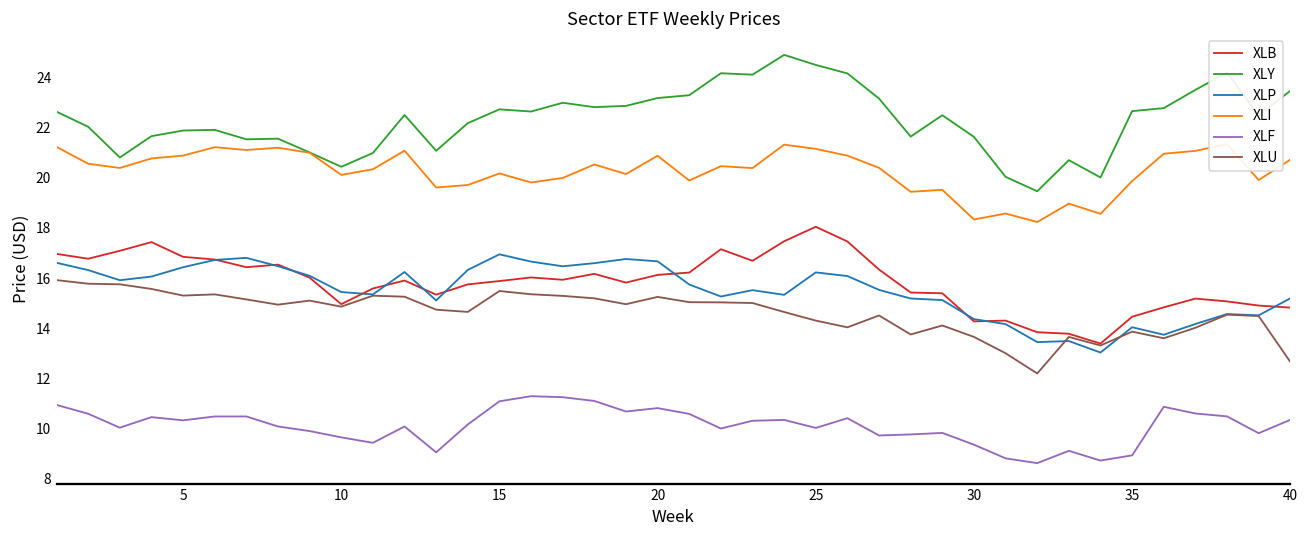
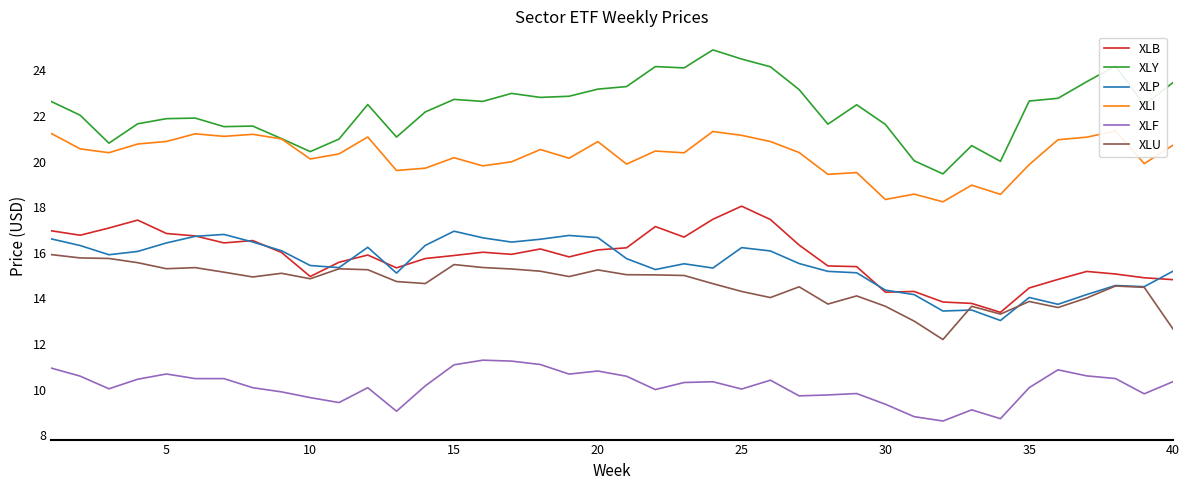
XLF, 5: 10.3 -> 10.7
XLF, 35: 8.9 -> 10.1
